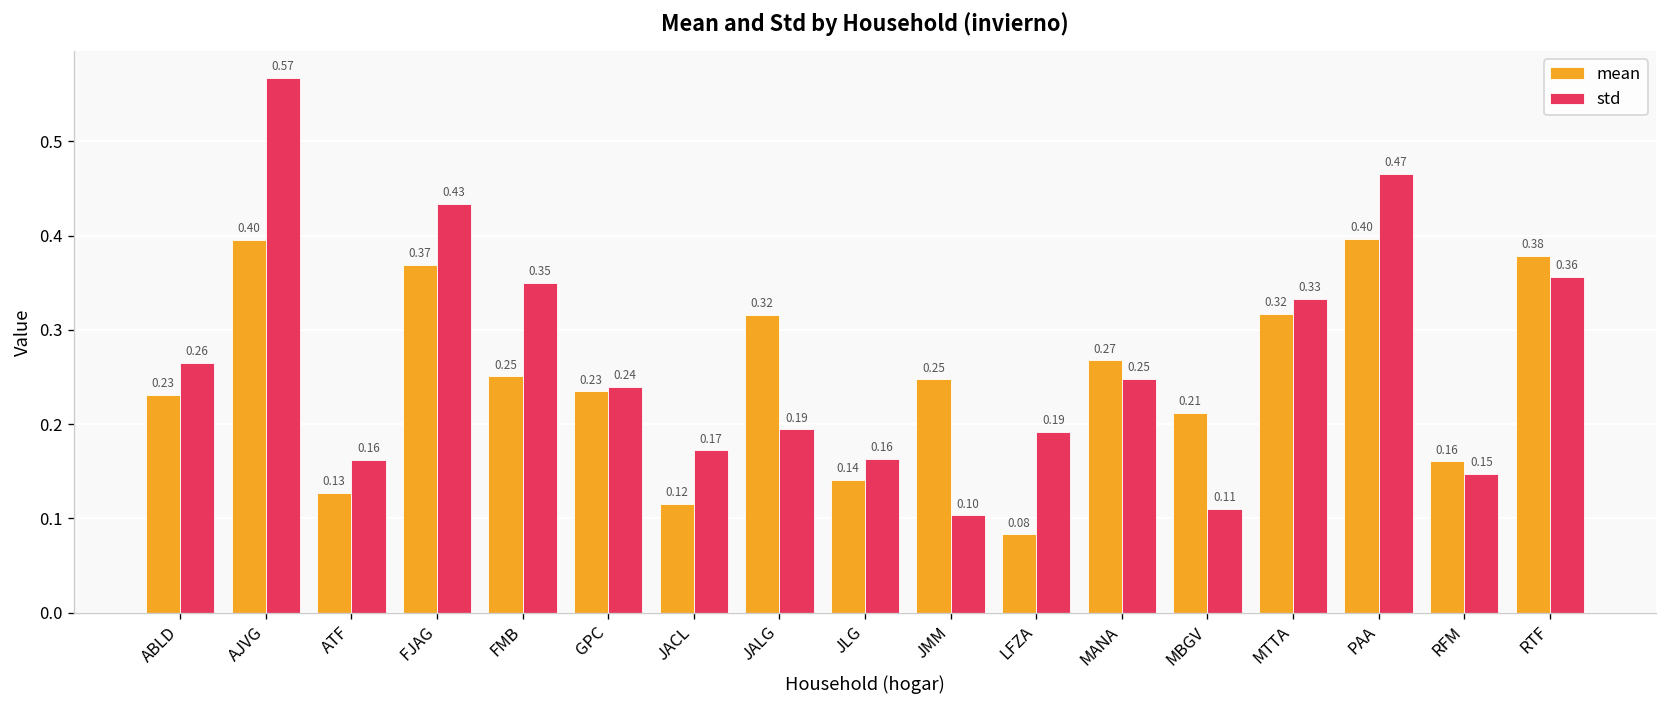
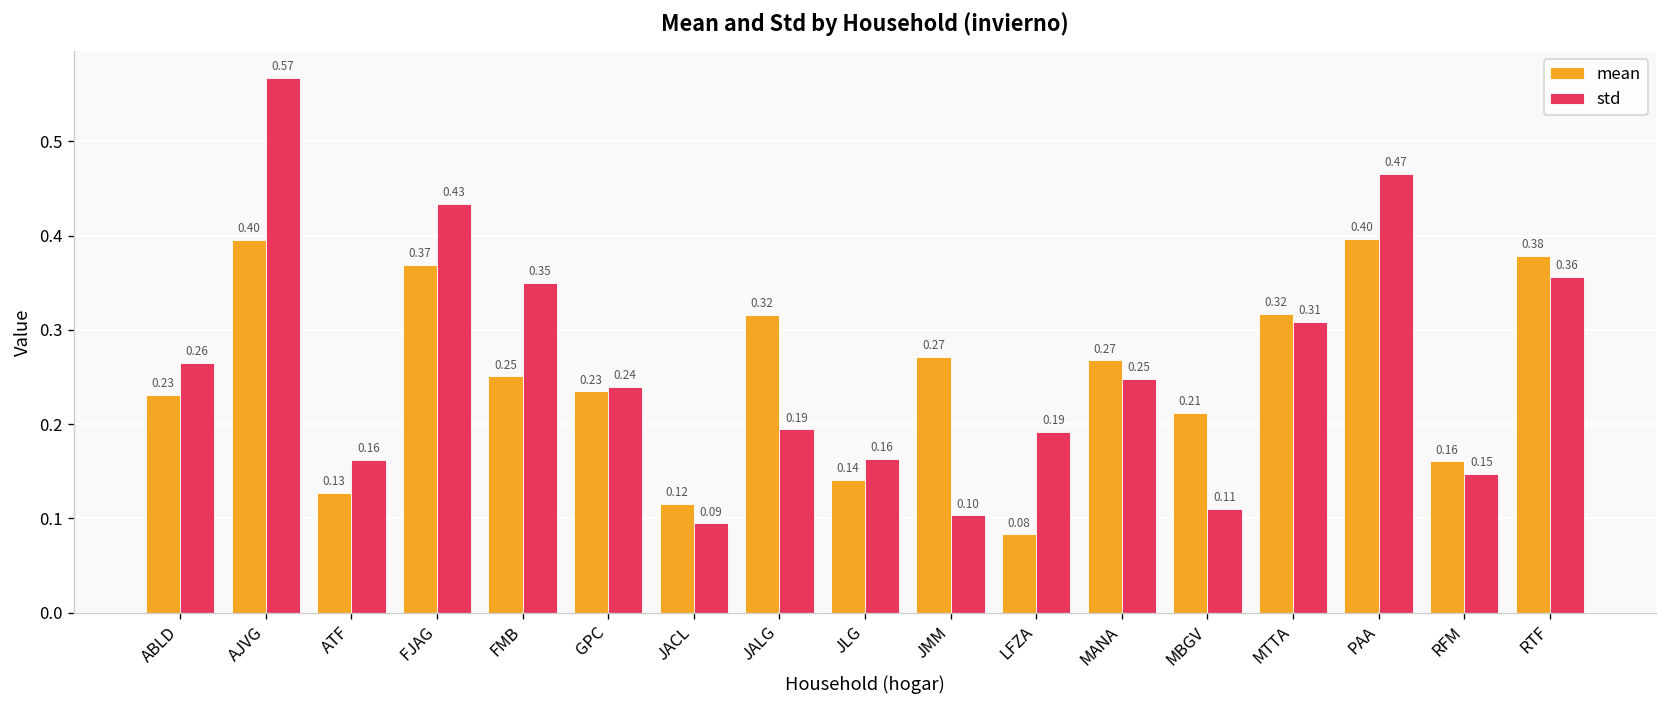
std, JACL: 0.17 -> 0.09
mean, JMM: 0.25 -> 0.27
std, MTTA: 0.33 -> 0.31
